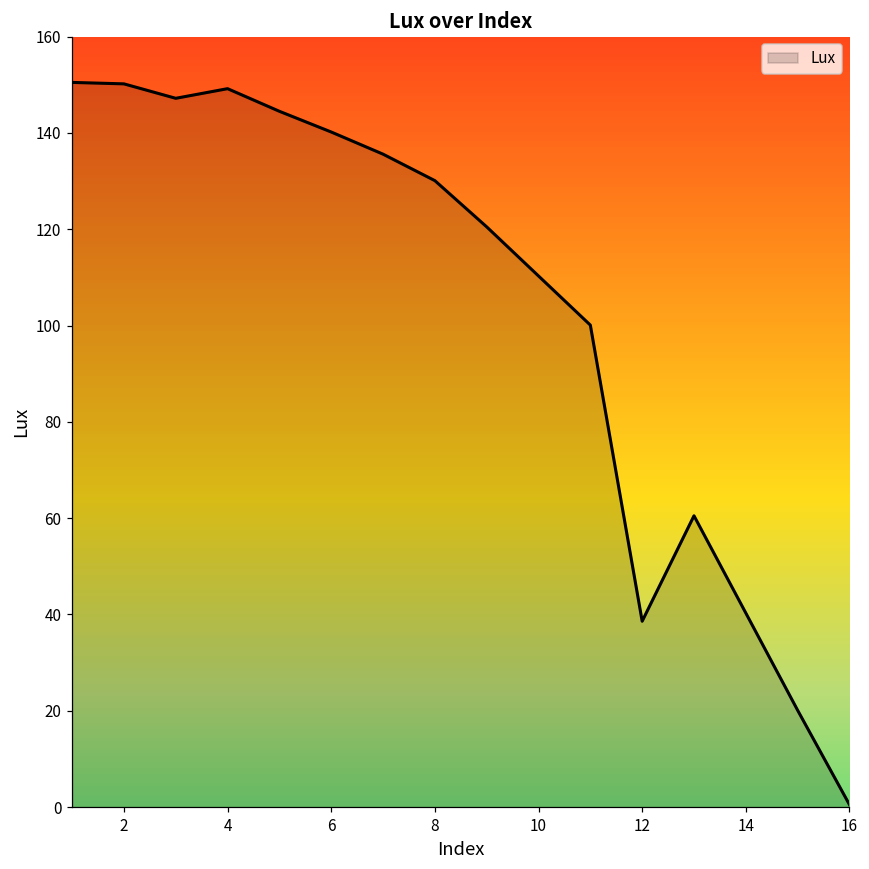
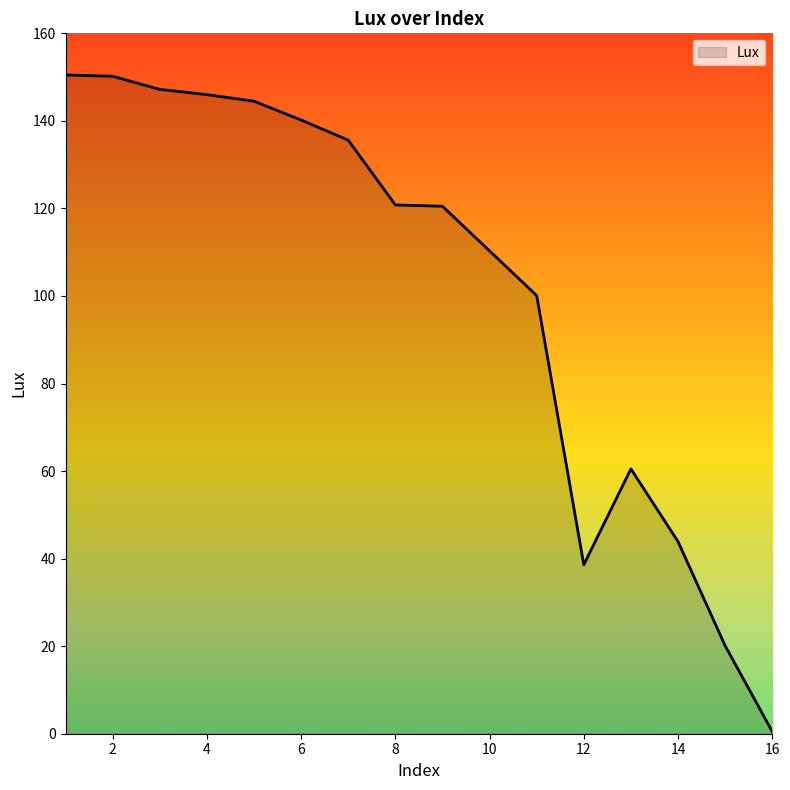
4: 149 -> 146
8: 130 -> 121
14: 40 -> 44
